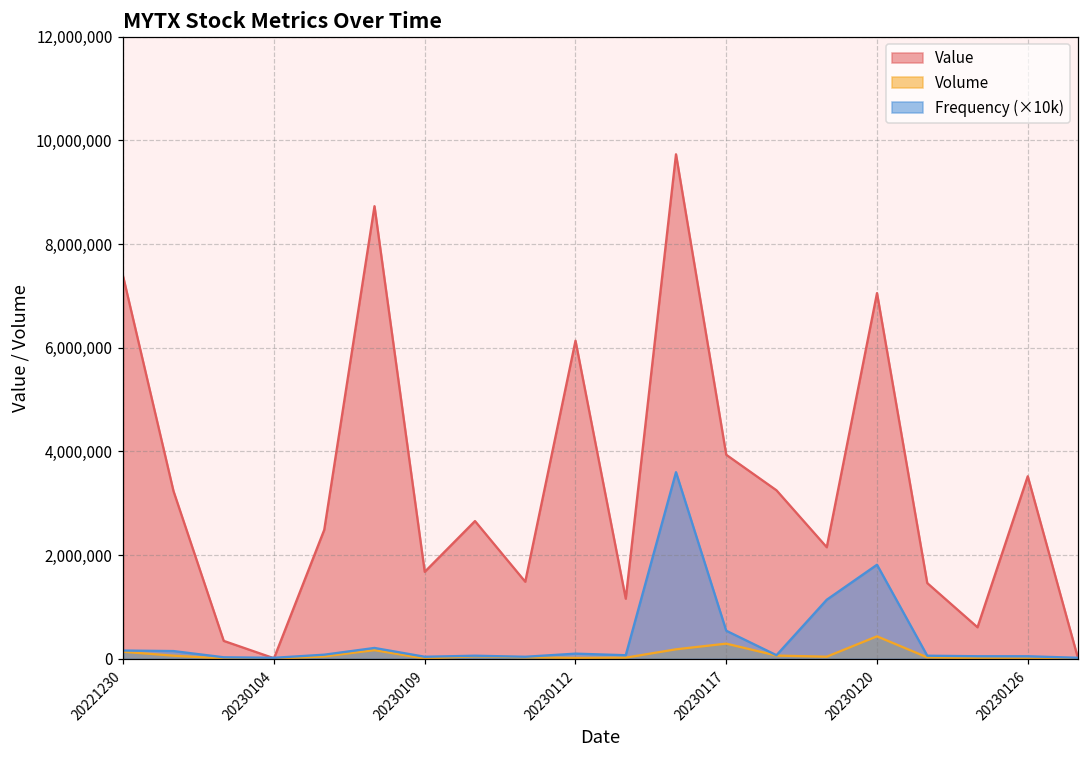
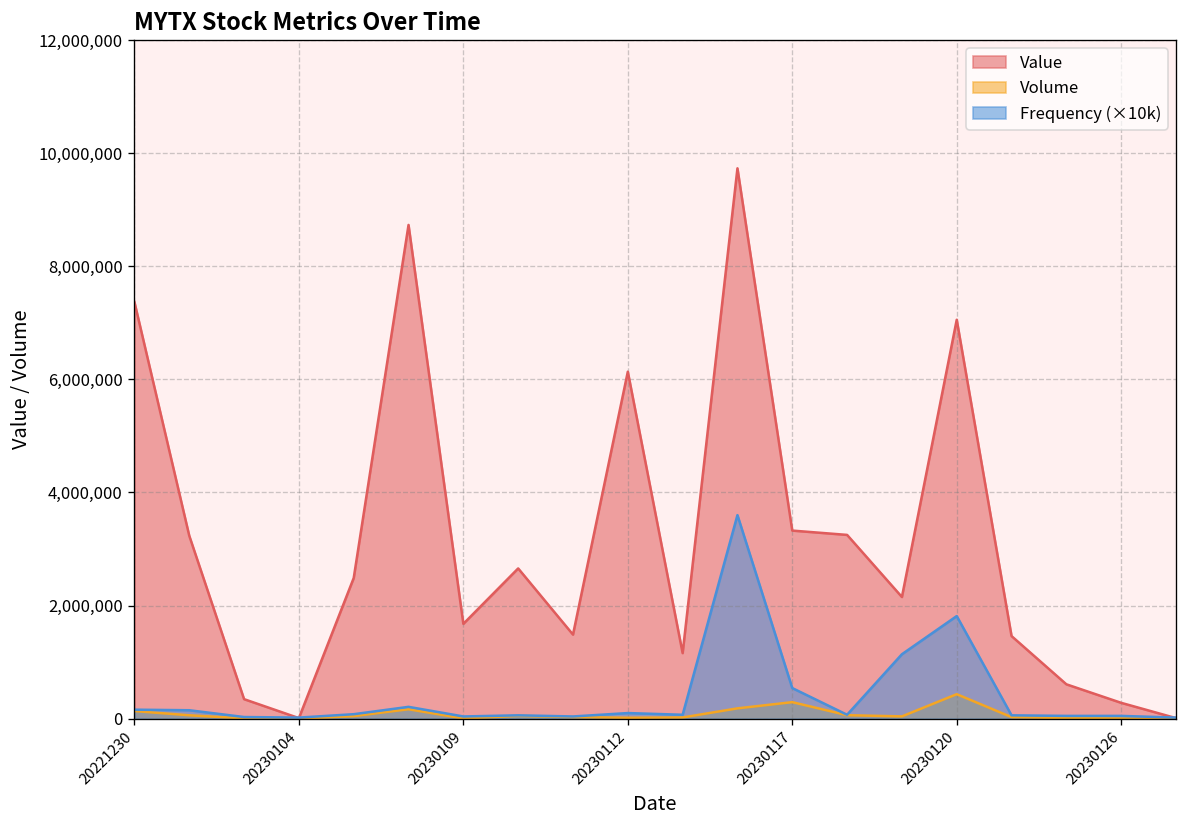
Value, 20230117: 3,900,000 -> 3,300,000
Value, 20230126: 3,500,000 -> 300,000
